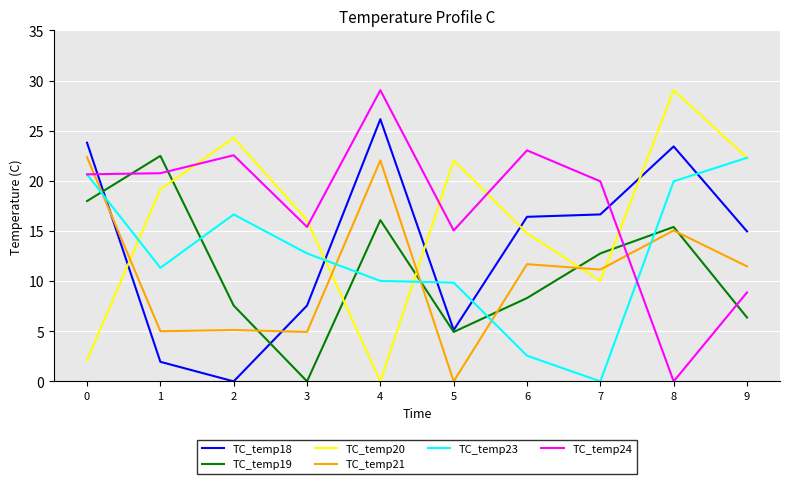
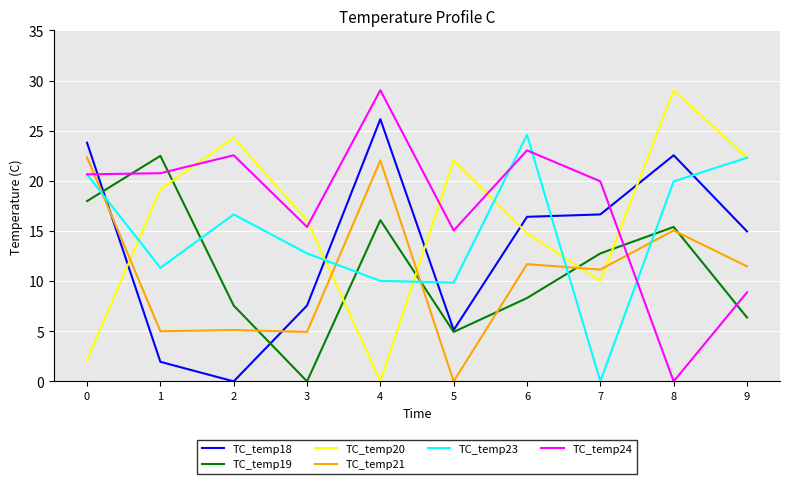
TC_temp23, 6: 2.6 -> 24.6
TC_temp18, 8: 23.4 -> 22.6
